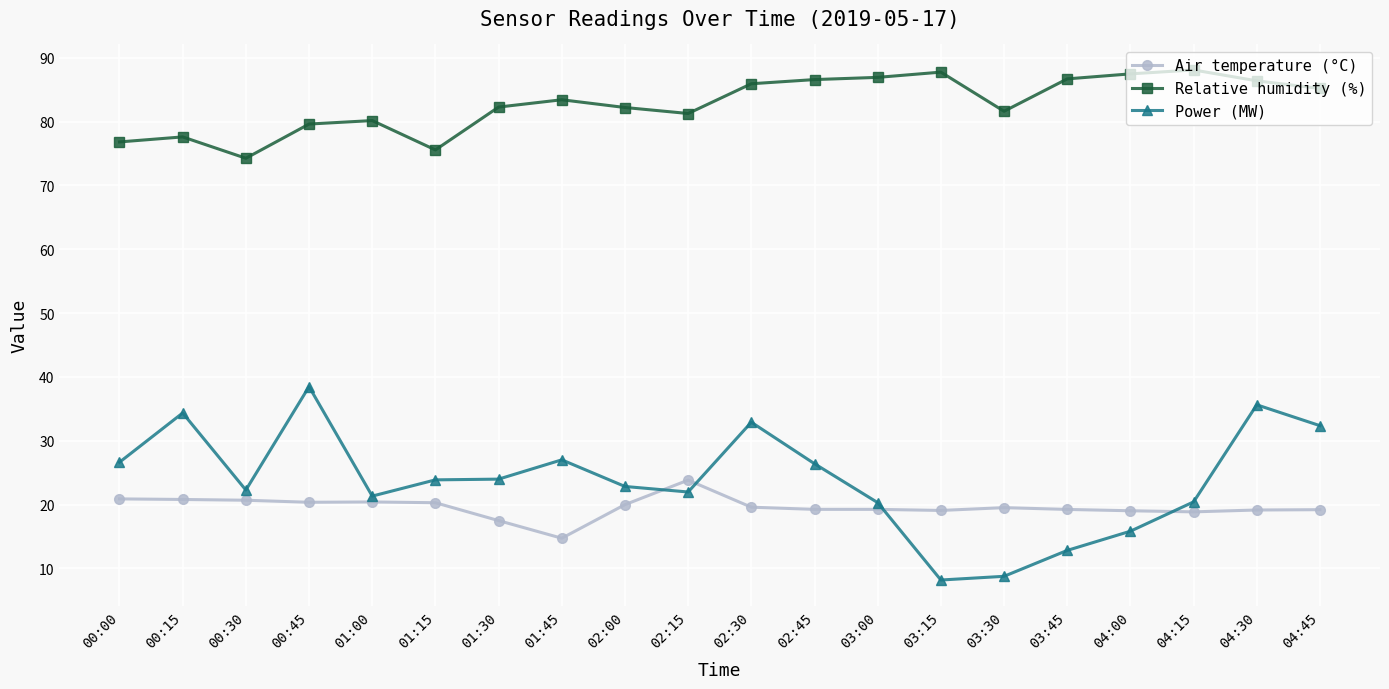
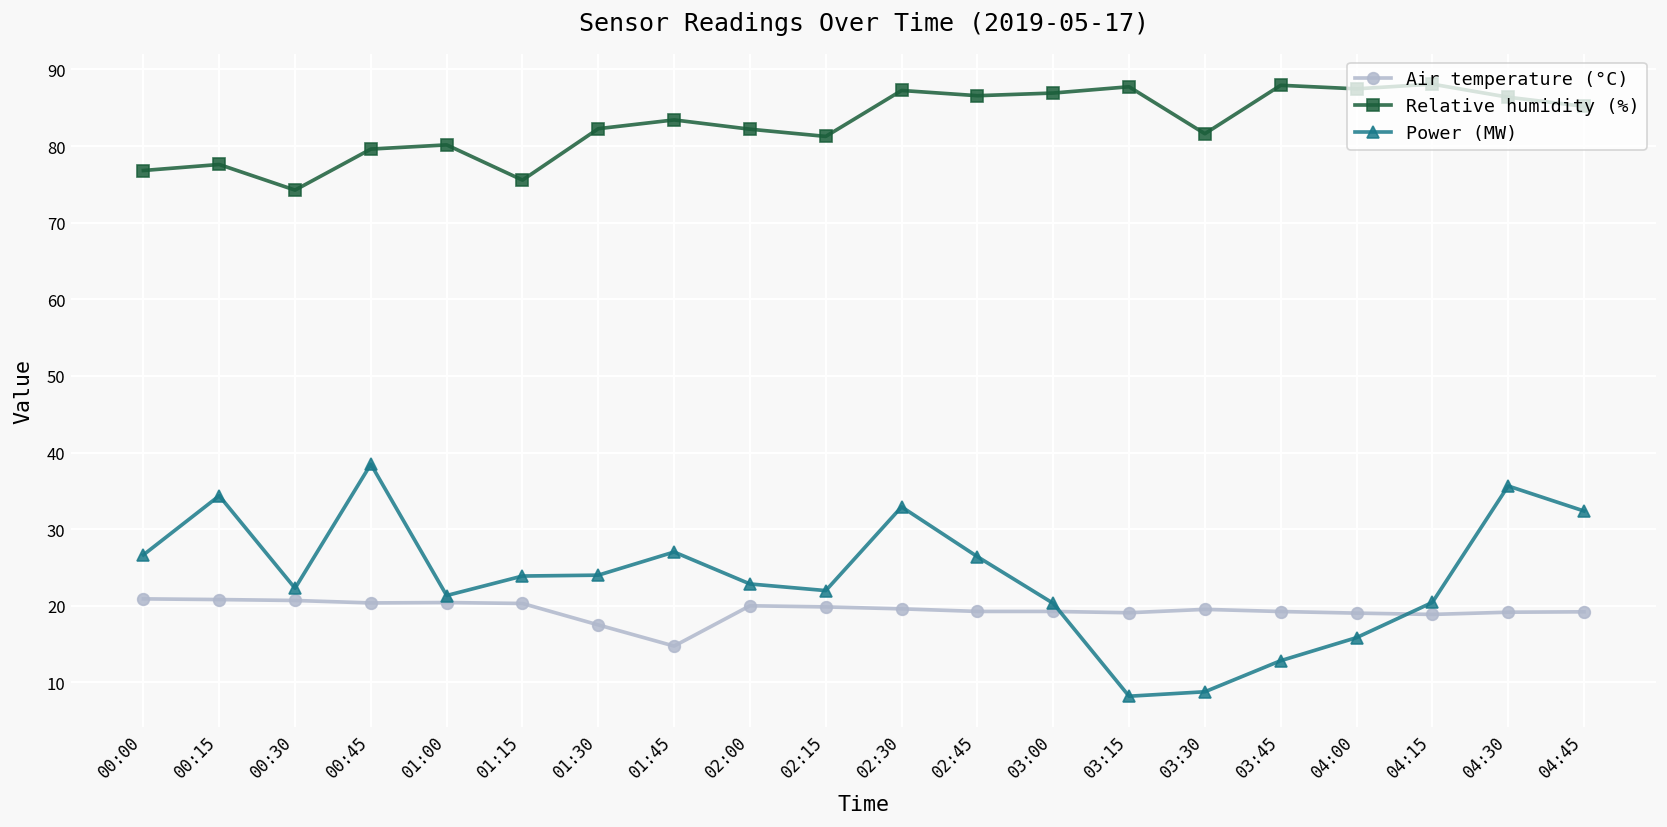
Air temperature (°C), 02:15: 24 -> 20
Relative humidity (%), 02:30: 86 -> 87
Relative humidity (%), 03:45: 87 -> 88
